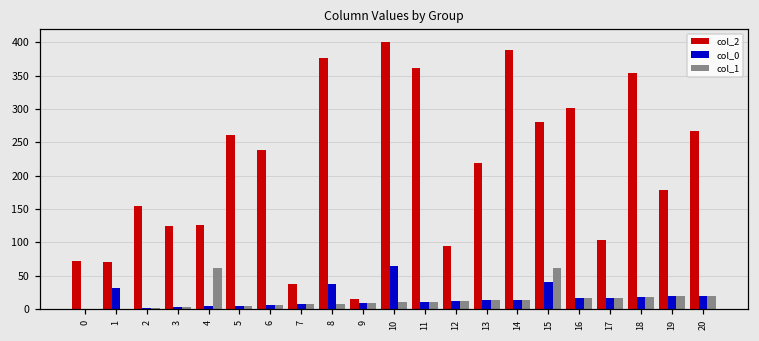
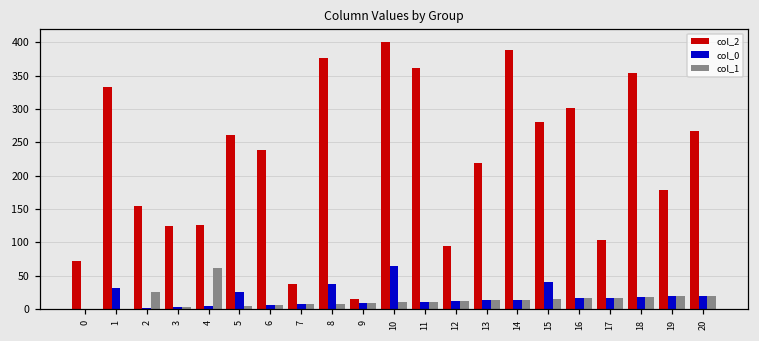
col_2, 1: 70 -> 330
col_1, 2: 0 -> 30
col_0, 5: 10 -> 30
col_1, 15: 60 -> 20
